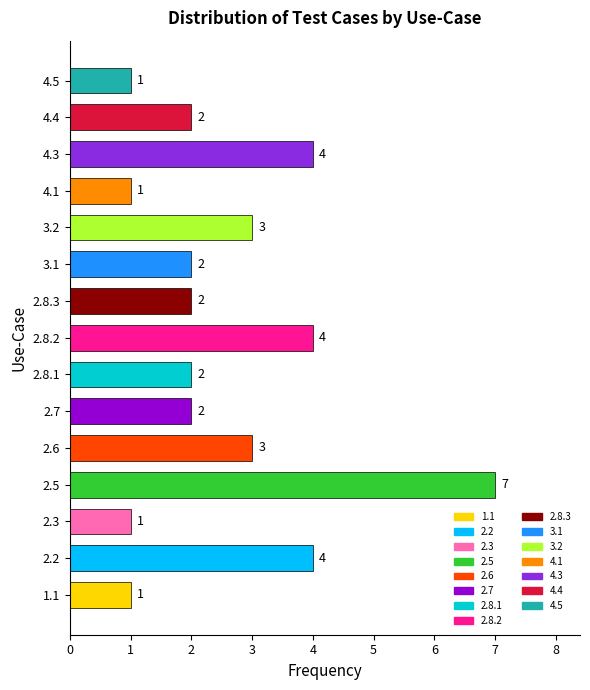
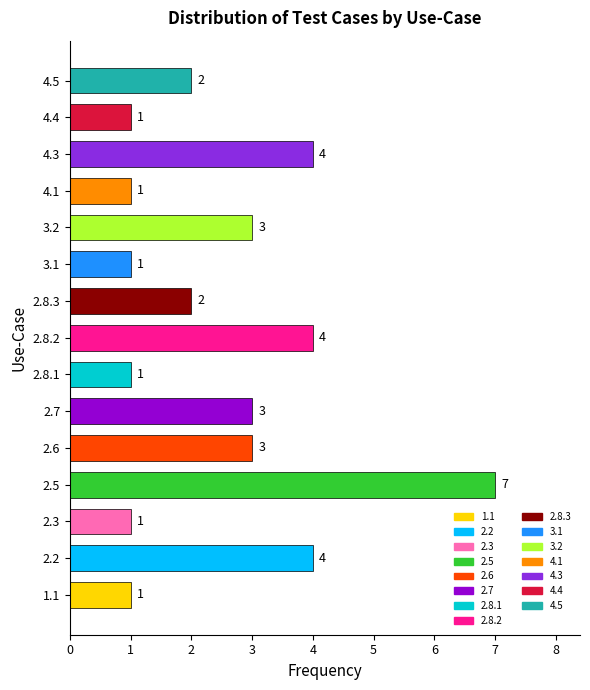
4.5: 1 -> 2
4.4: 2 -> 1
3.1: 2 -> 1
2.8.1: 2 -> 1
2.7: 2 -> 3
